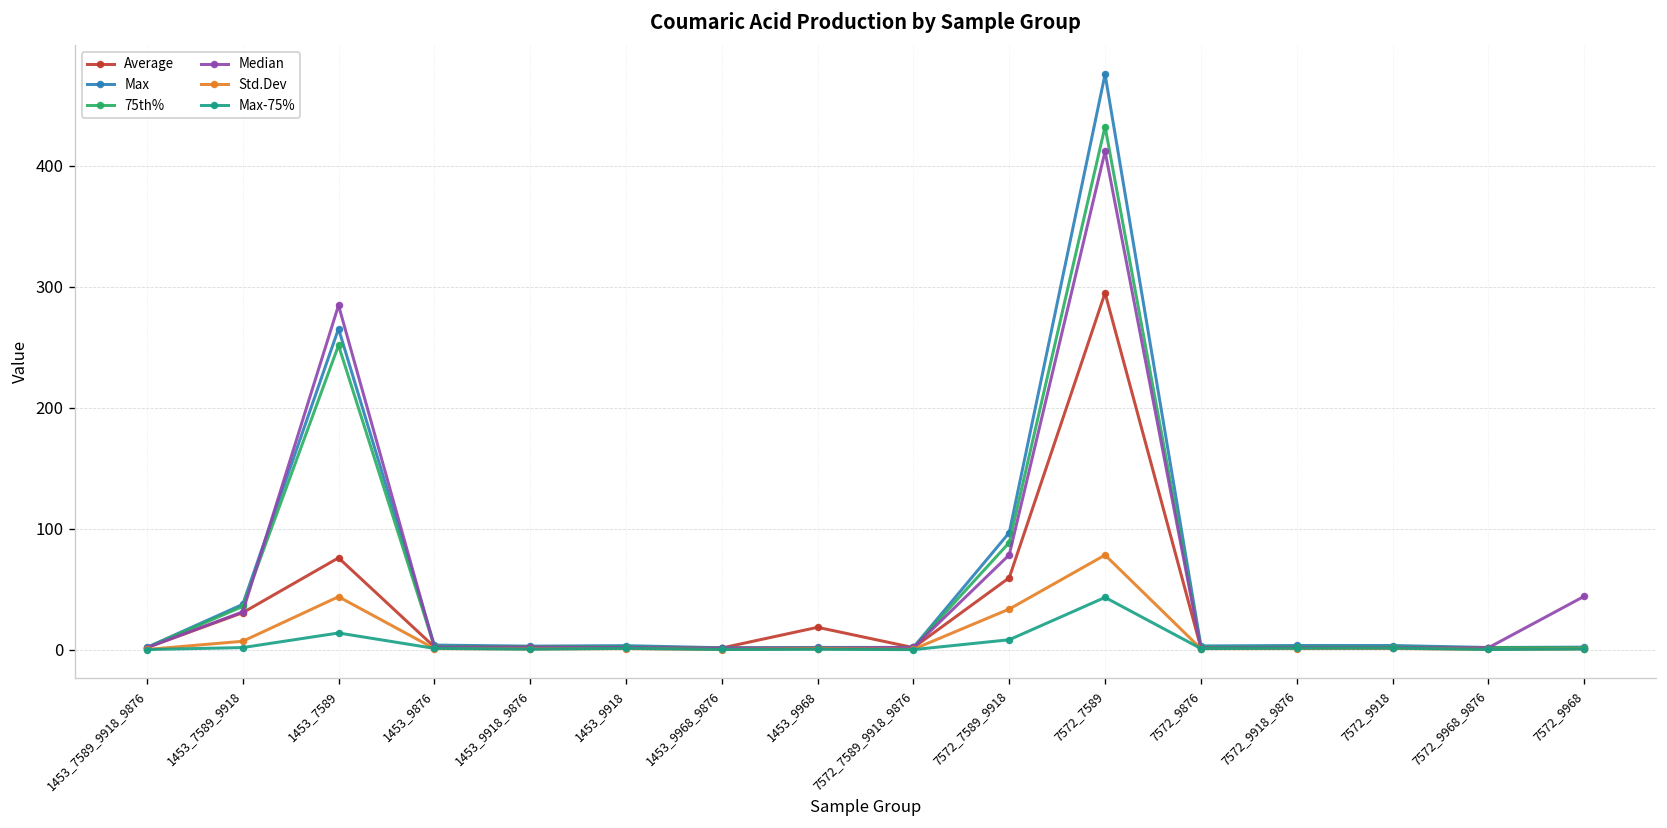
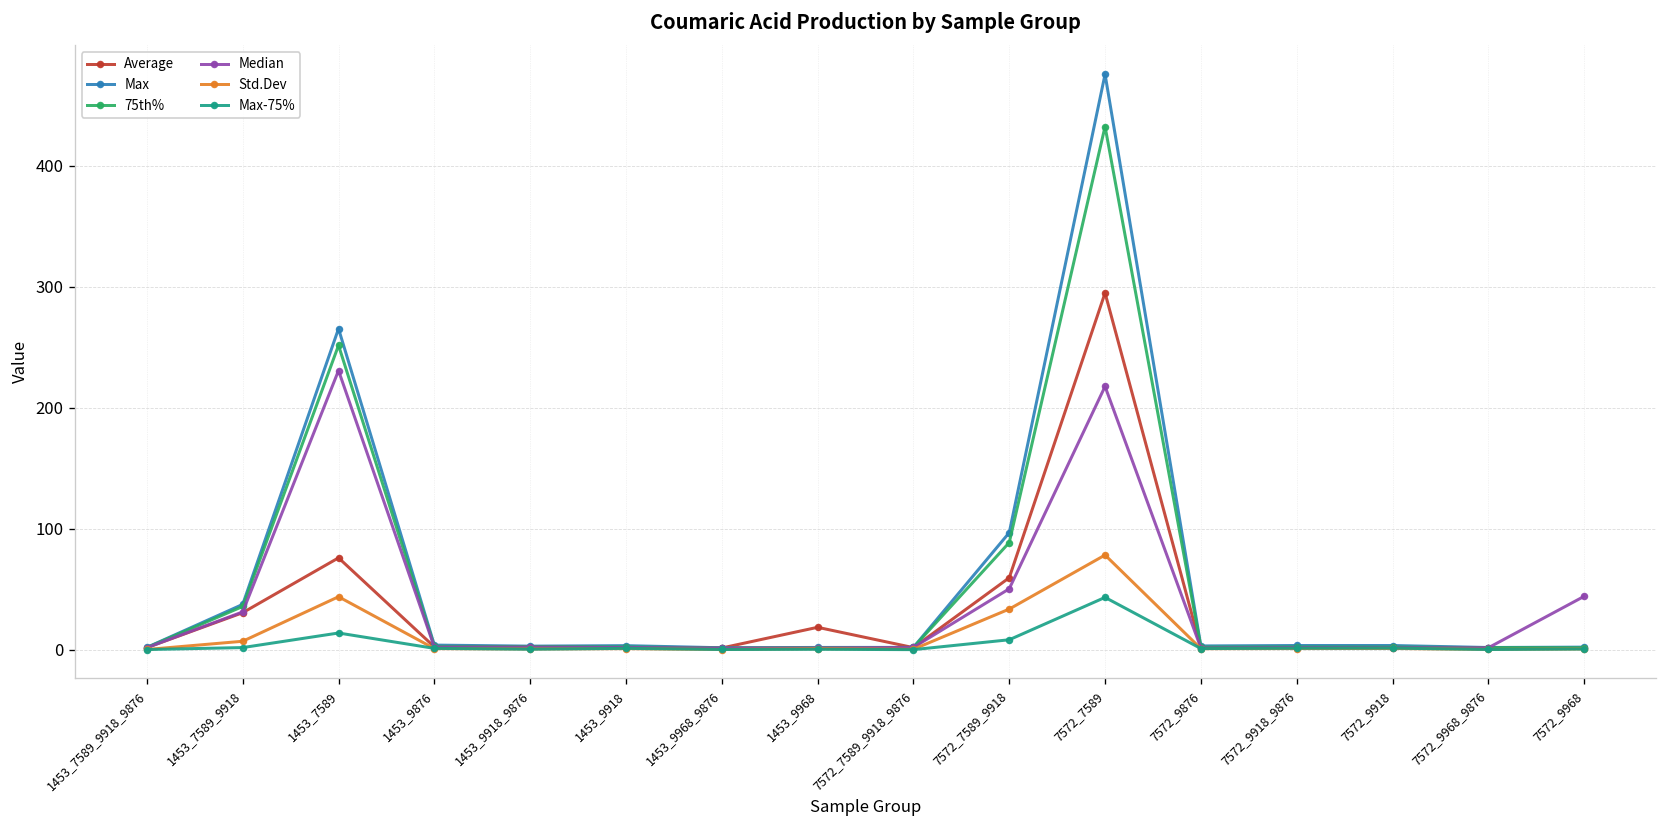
Median, 1453_7589: 285 -> 231
Median, 7572_7589_9918: 78 -> 50
Median, 7572_7589: 412 -> 218
